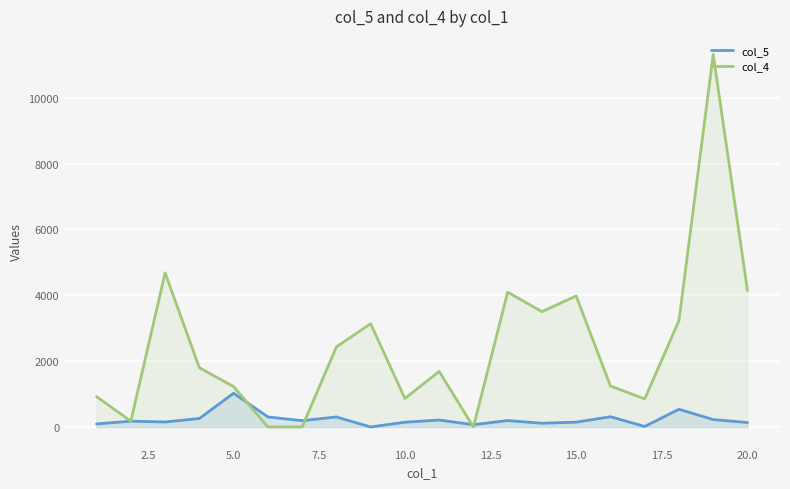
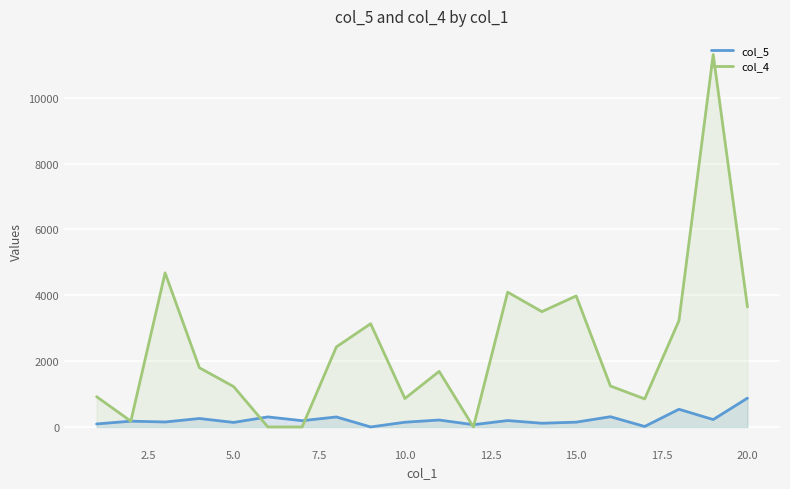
col_5, 5.0: 1000 -> 100
col_5, 20.0: 100 -> 900
col_4, 20.0: 4100 -> 3600
